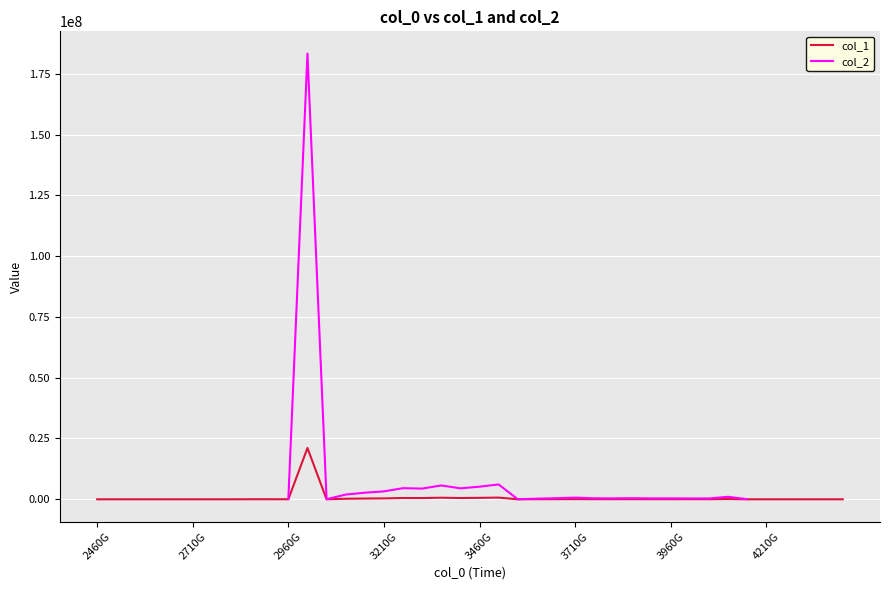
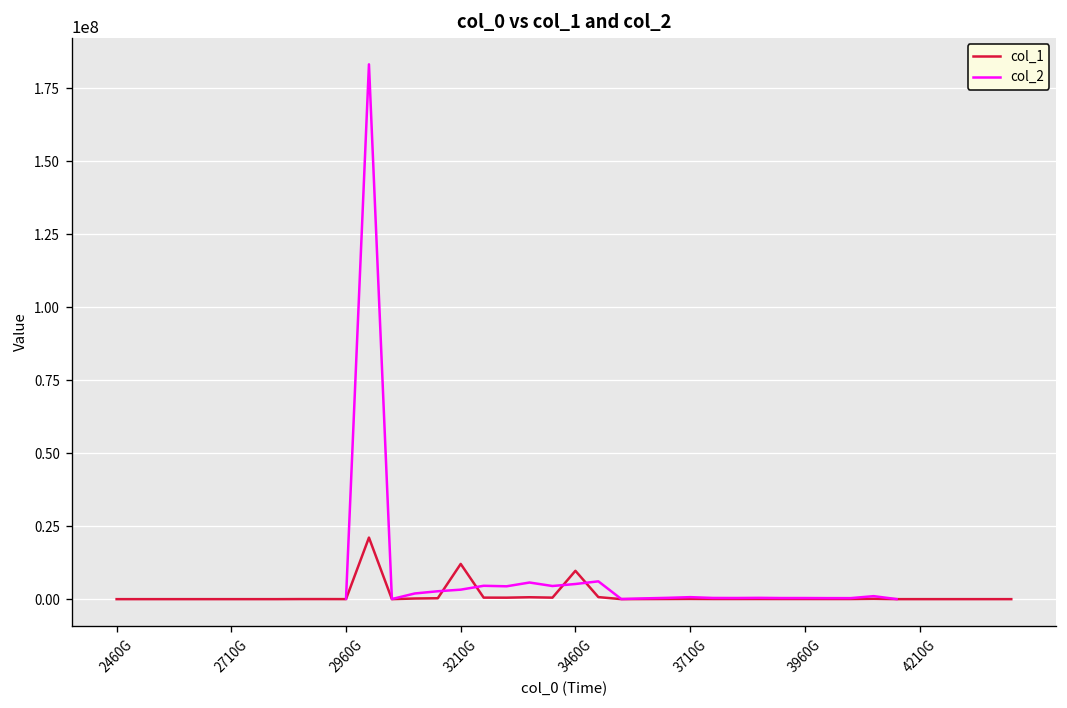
col_1, 3210G: 0 -> 12000000
col_1, 3460G: 1000000 -> 10000000
